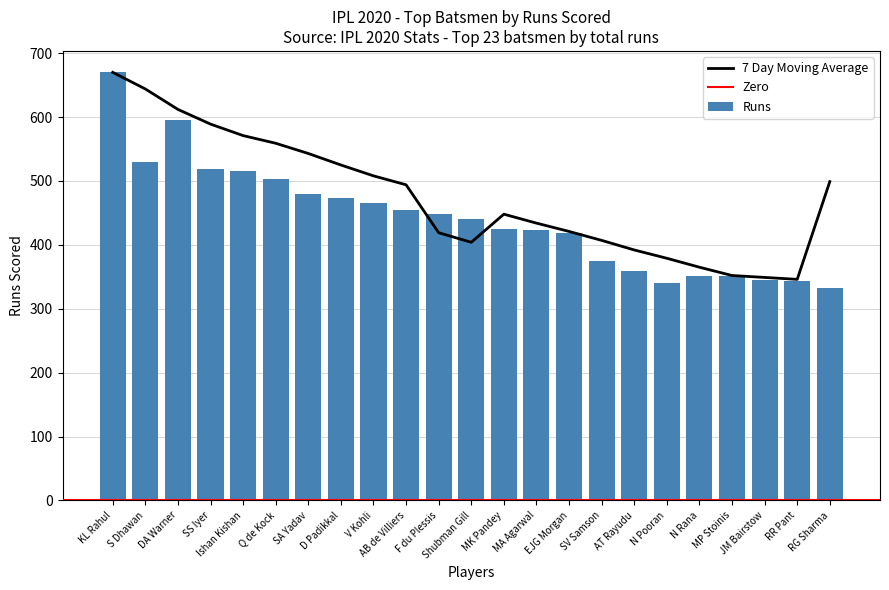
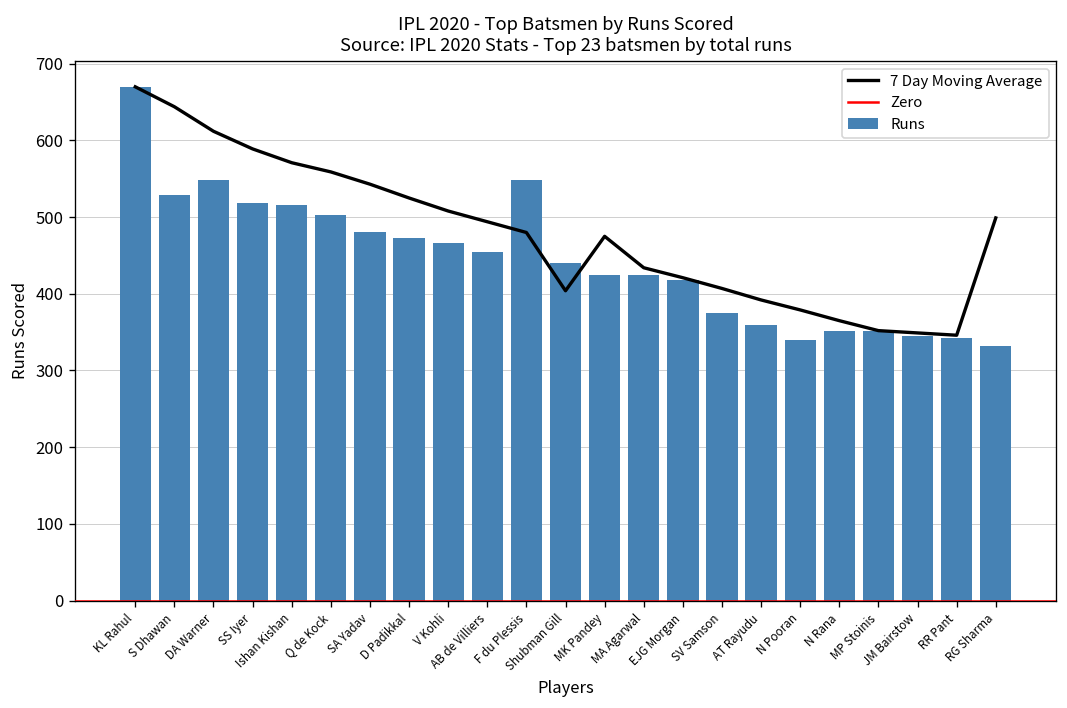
Runs, DA Warner: 600 -> 550
Runs, F du Plessis: 450 -> 550
7 Day Moving Average, F du Plessis: 420 -> 480
7 Day Moving Average, MK Pandey: 450 -> 480
